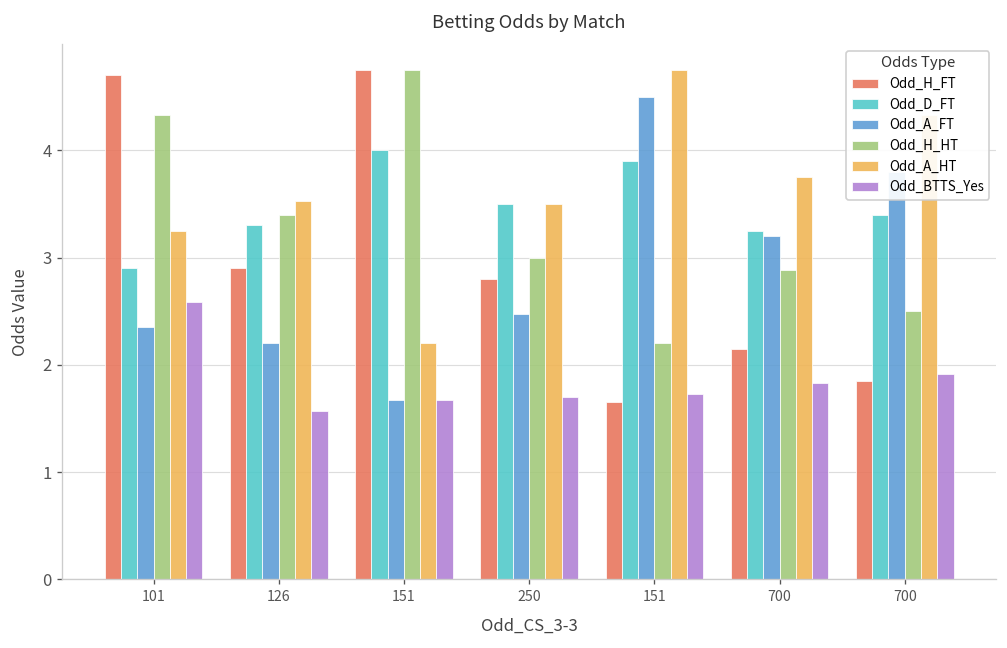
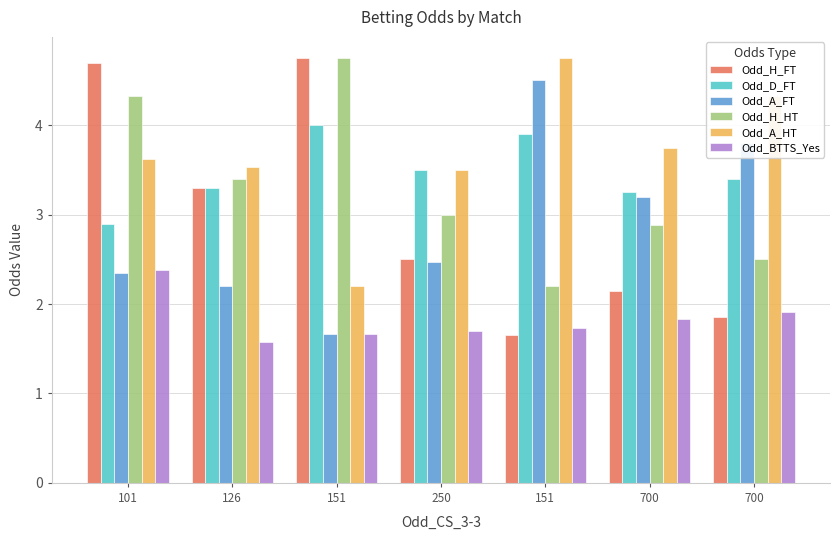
Odd_A_HT, 101: 3.3 -> 3.6
Odd_BTTS_Yes, 101: 2.6 -> 2.4
Odd_H_FT, 126: 2.9 -> 3.3
Odd_H_FT, 250: 2.8 -> 2.5
